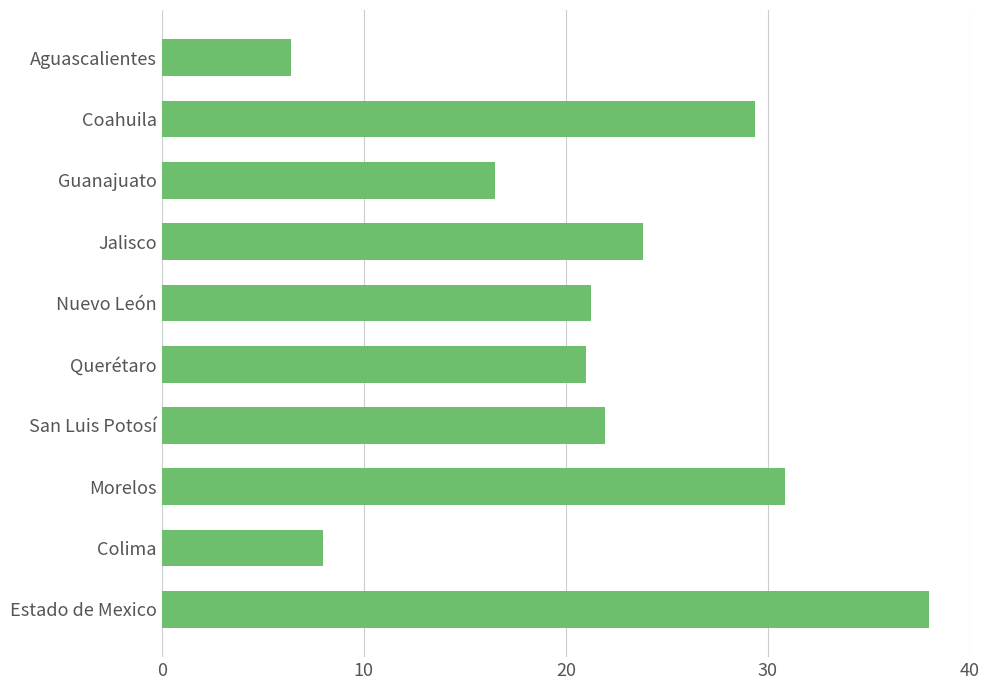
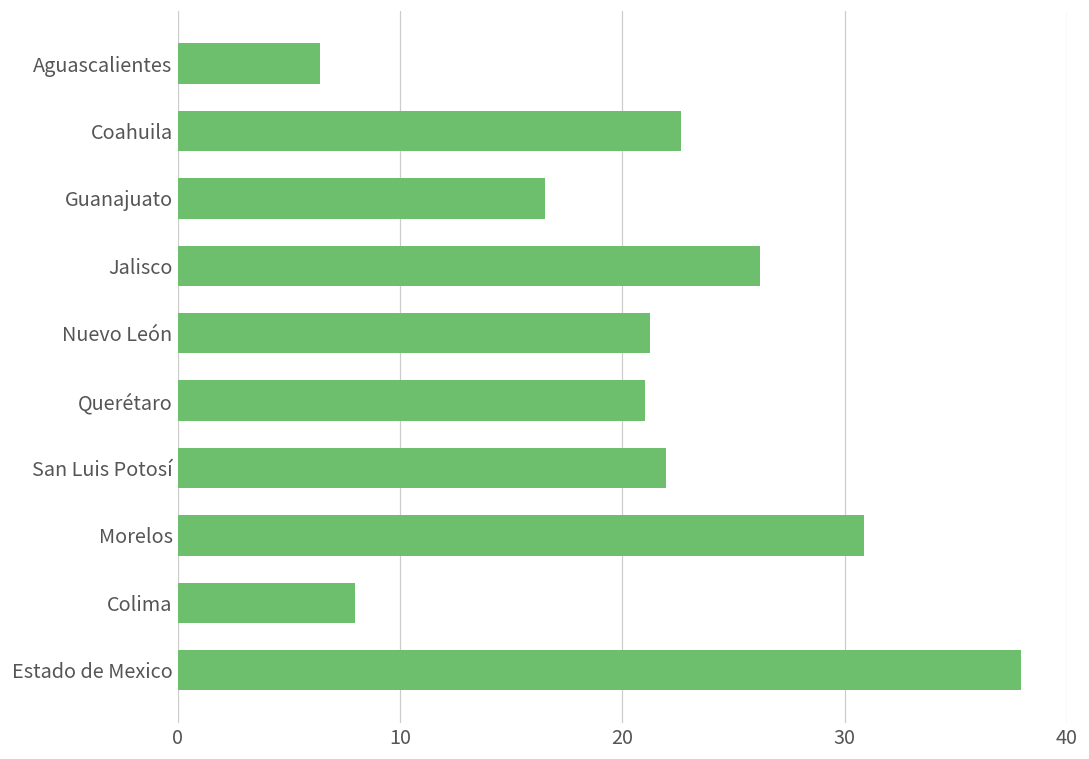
Coahuila: 29.4 -> 22.6
Jalisco: 23.8 -> 26.2
